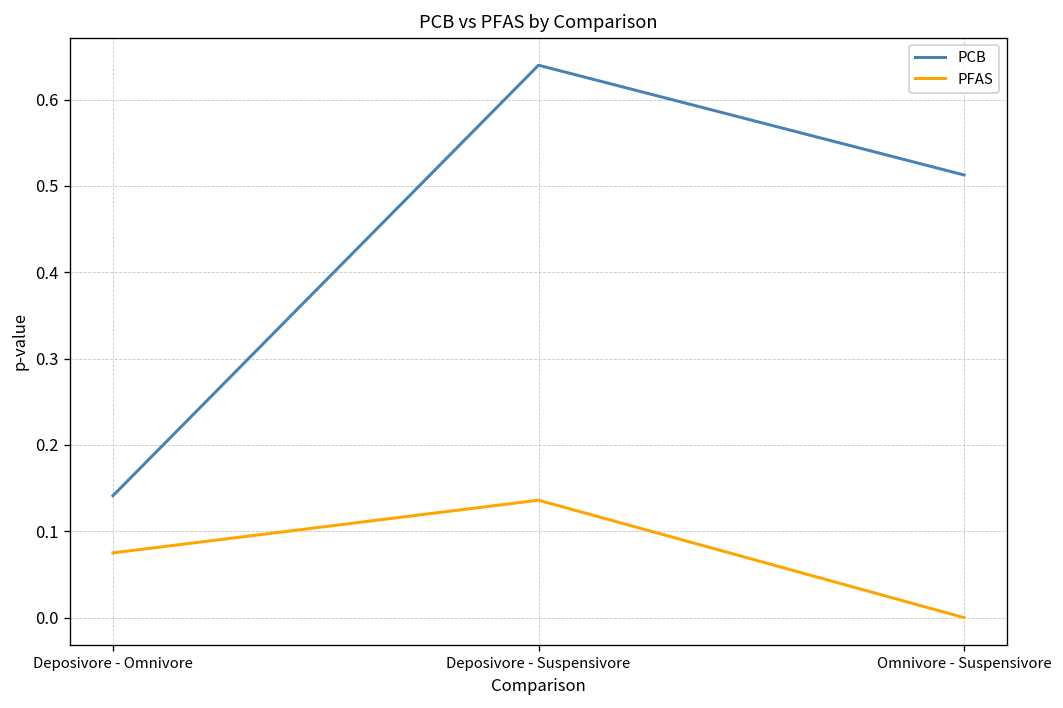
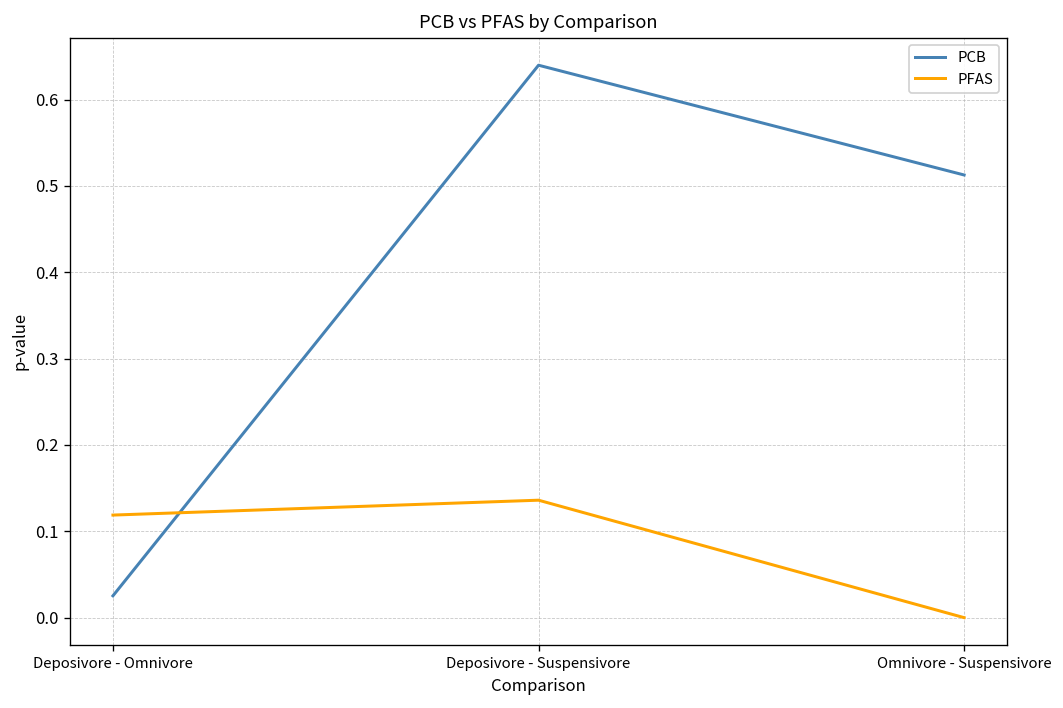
PCB, Deposivore - Omnivore: 0.14 -> 0.03
PFAS, Deposivore - Omnivore: 0.08 -> 0.12
